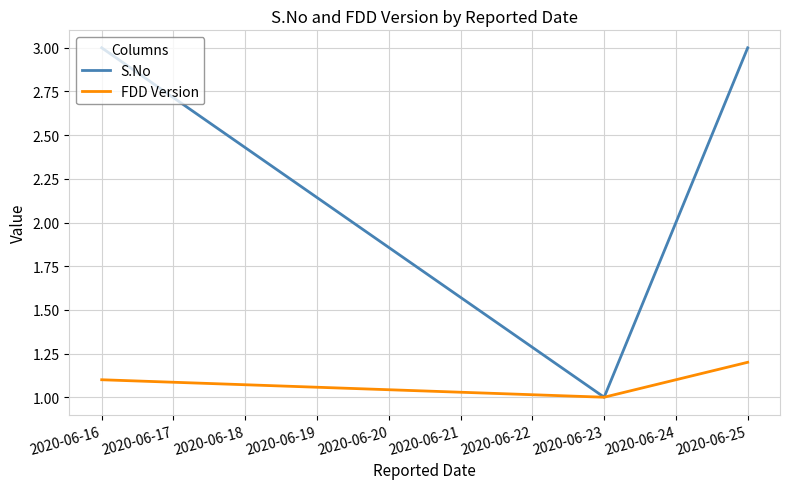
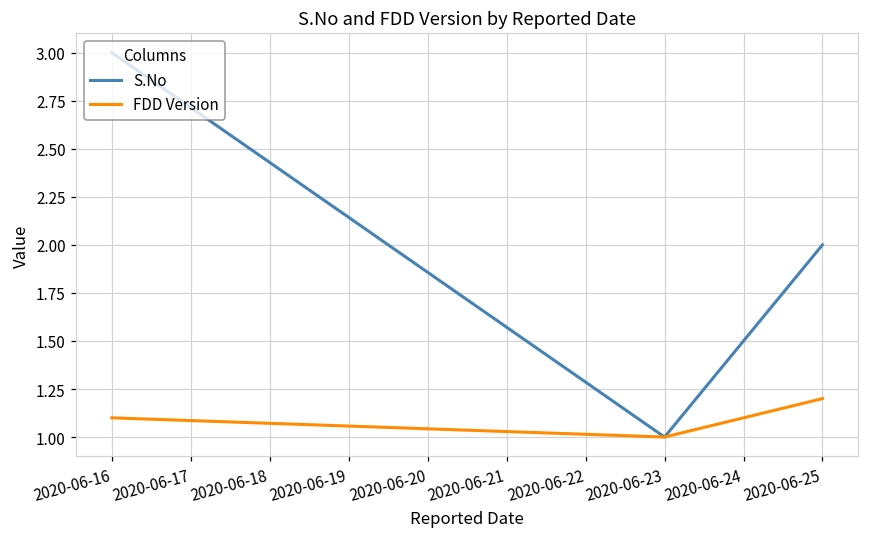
S.No, 2020-06-25: 3 -> 2
